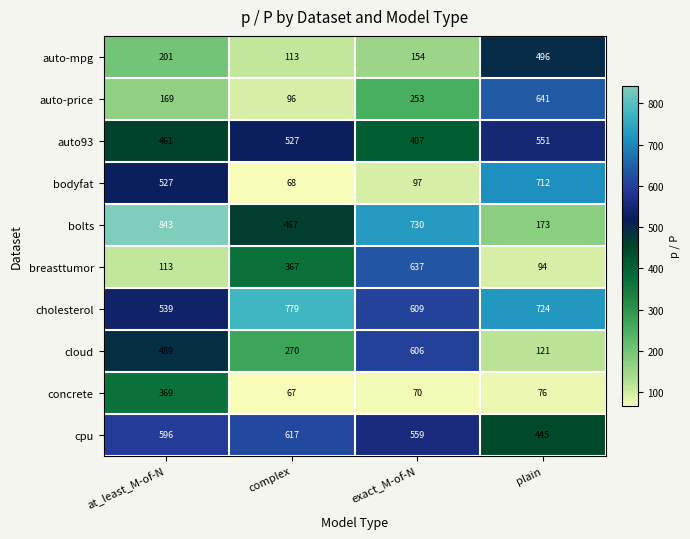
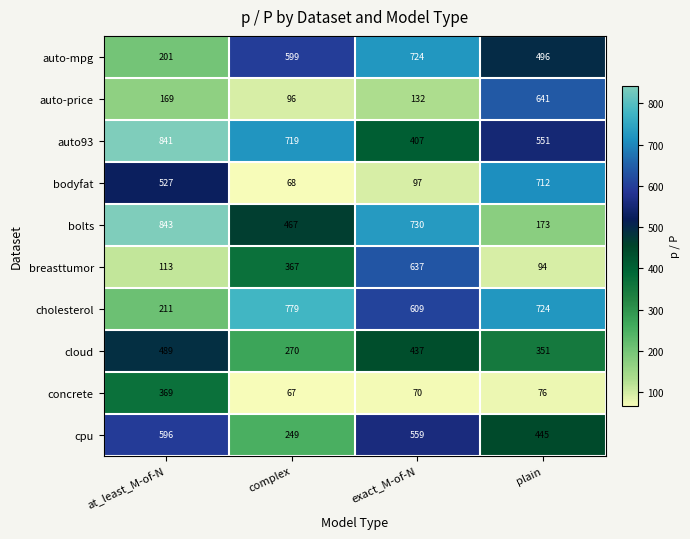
auto-mpg, complex: 113 -> 599
auto-mpg, exact_M-of-N: 154 -> 724
auto-price, exact_M-of-N: 253 -> 132
auto93, at_least_M-of-N: 461 -> 841
auto93, complex: 527 -> 719
cholesterol, at_least_M-of-N: 539 -> 211
cloud, exact_M-of-N: 606 -> 437
cloud, plain: 121 -> 351
cpu, complex: 617 -> 249
